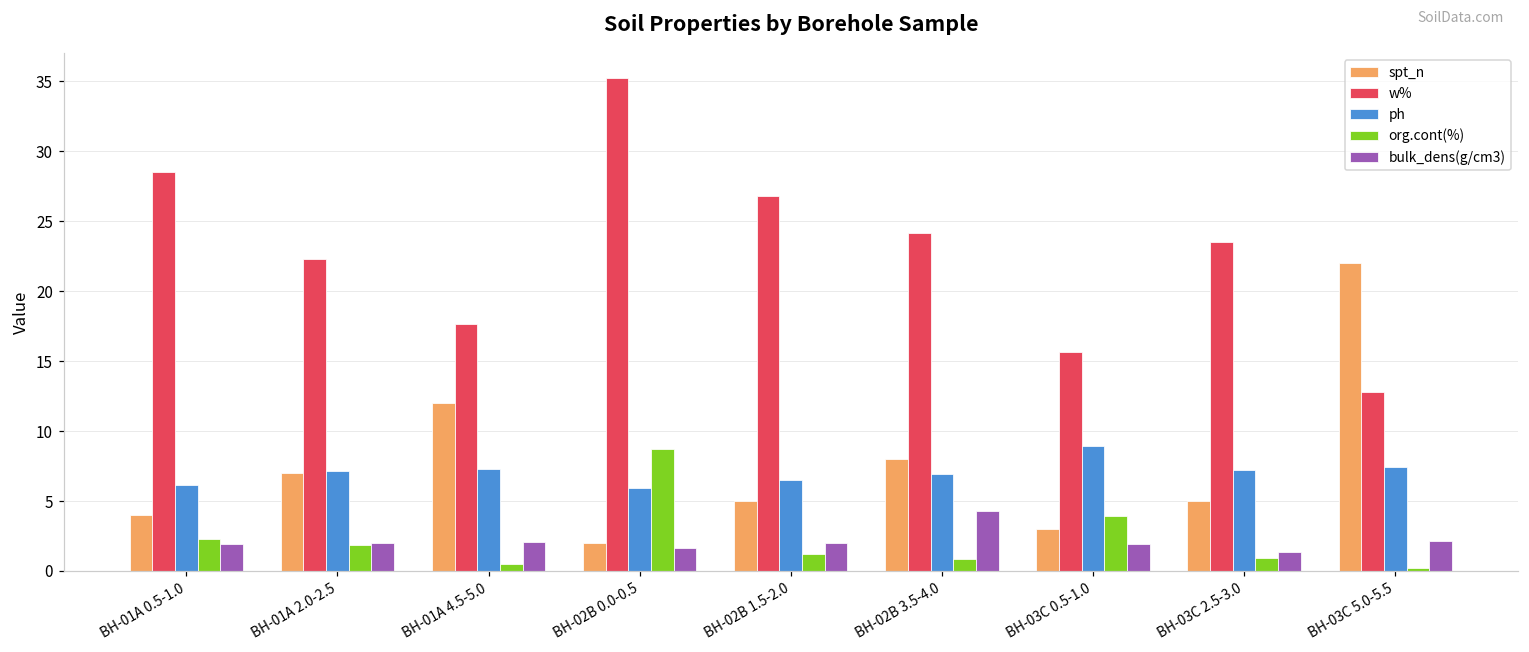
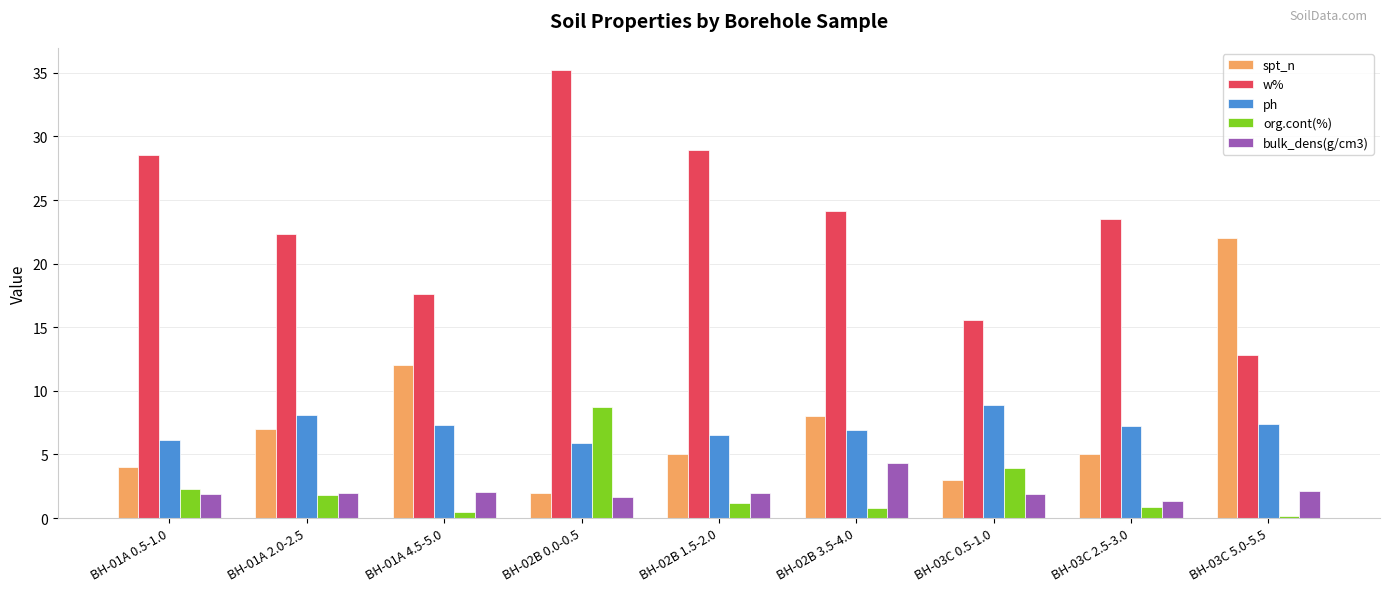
ph, BH-01A 2.0-2.5: 7.1 -> 8.1
w%, BH-02B 1.5-2.0: 26.8 -> 28.9
